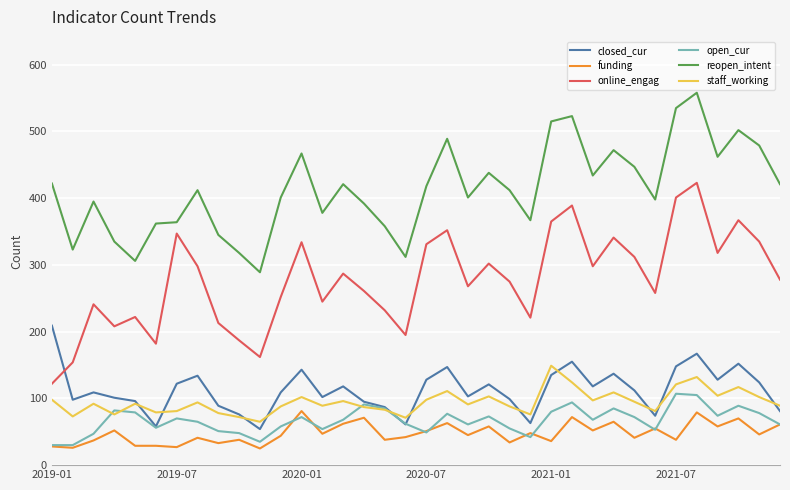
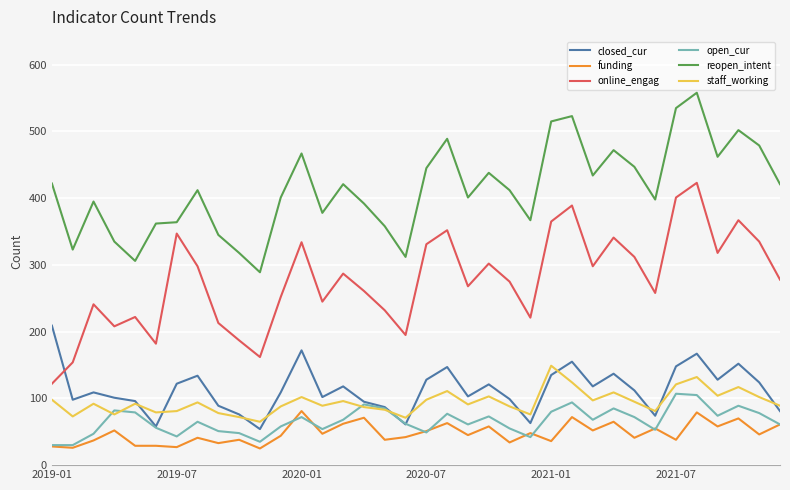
open_cur, 2019-07: 70 -> 40
closed_cur, 2020-01: 140 -> 170
reopen_intent, 2020-07: 420 -> 450
